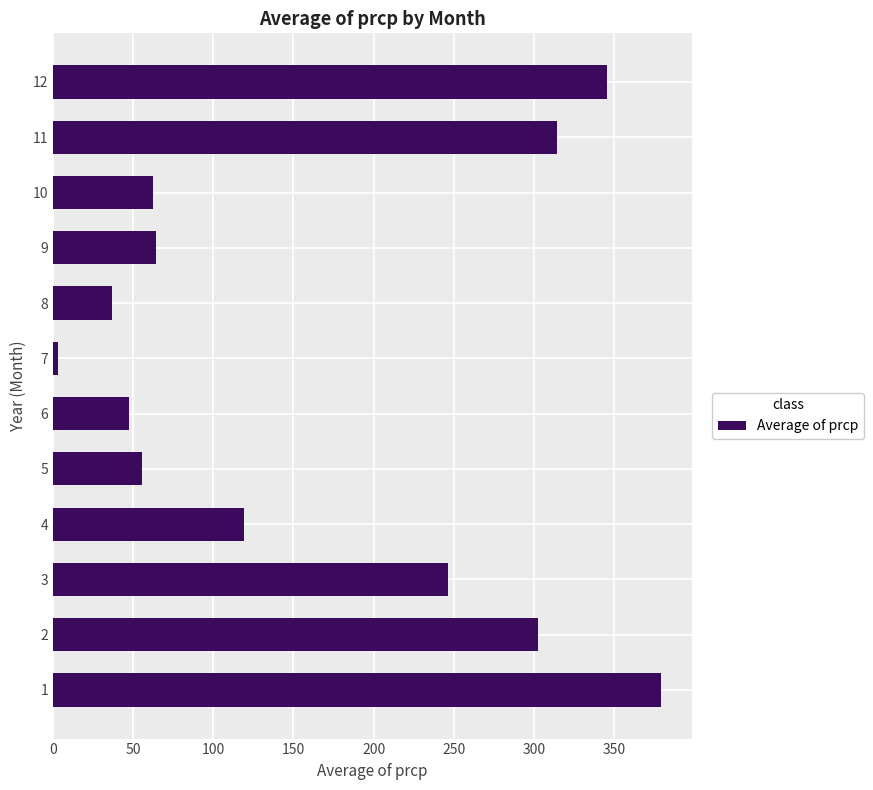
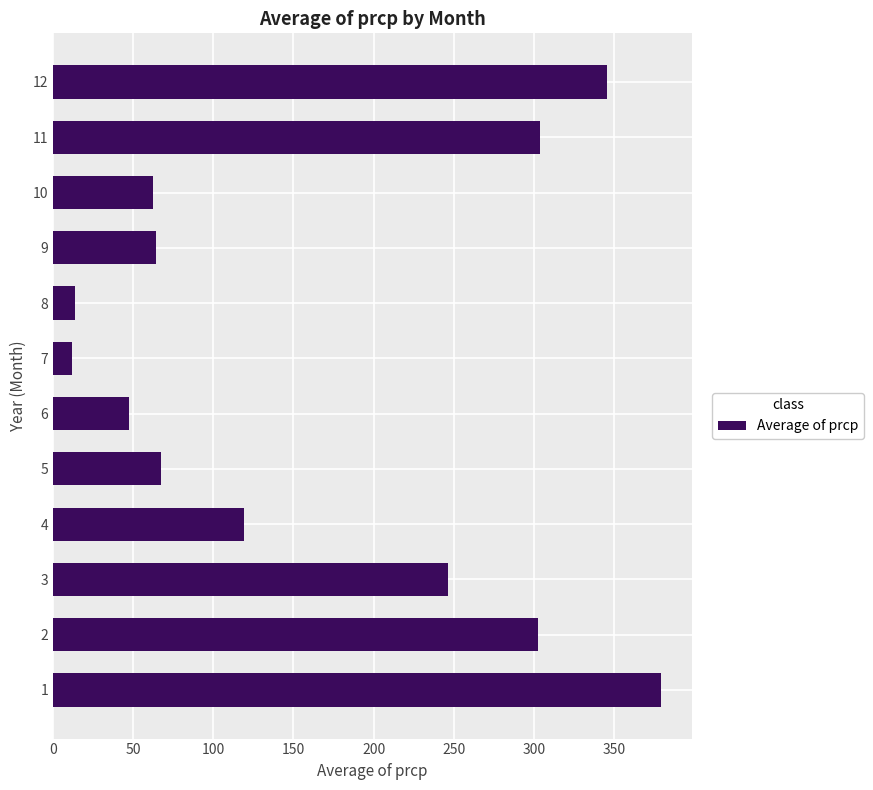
11: 314 -> 304
8: 37 -> 14
7: 3 -> 12
5: 56 -> 68
